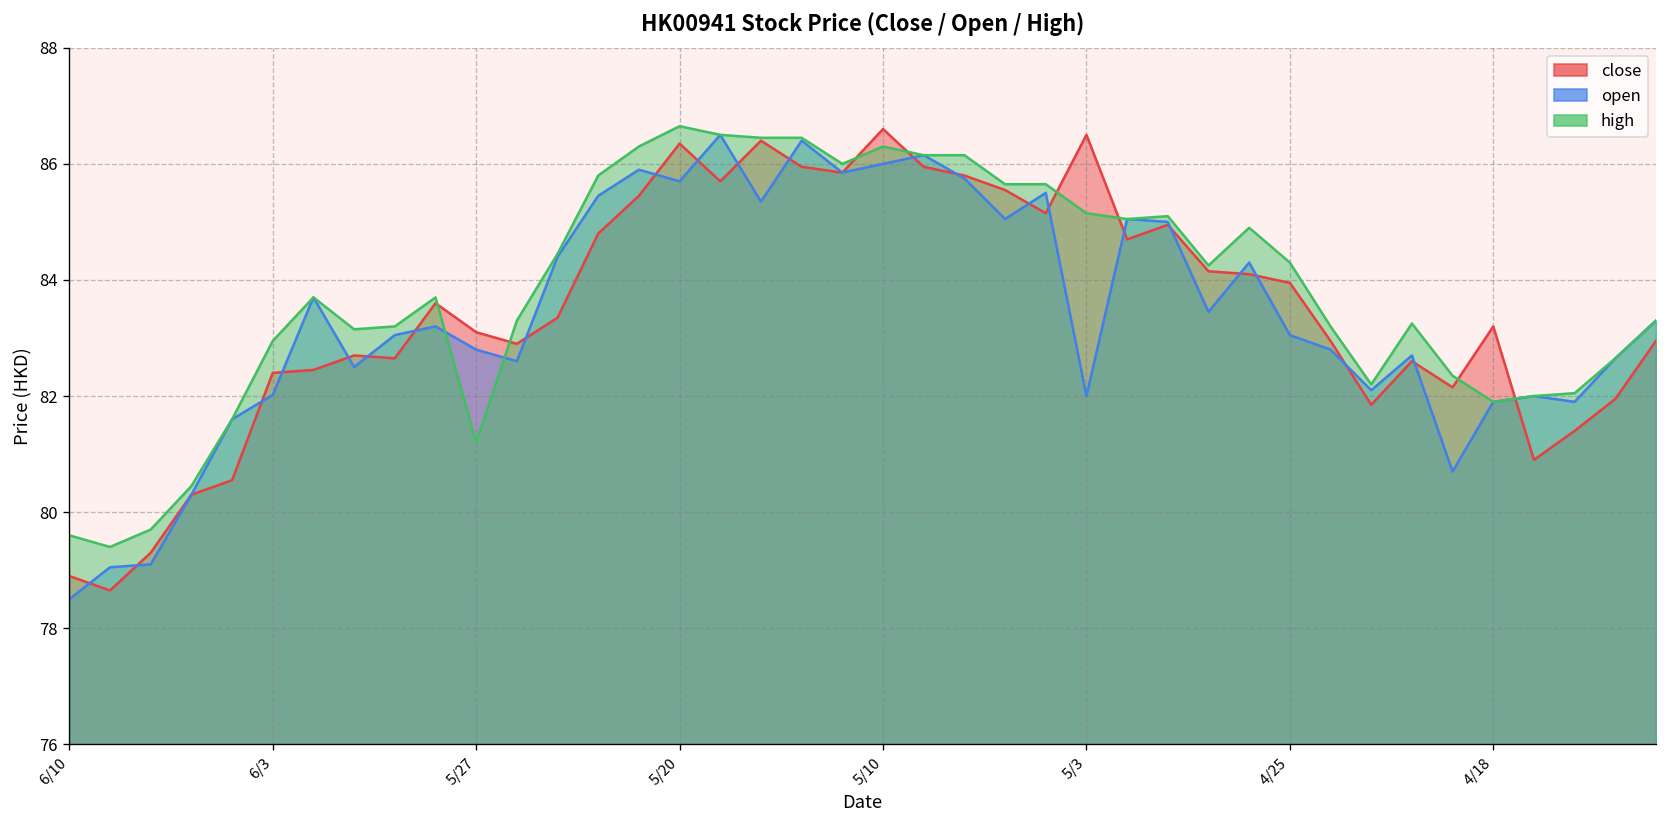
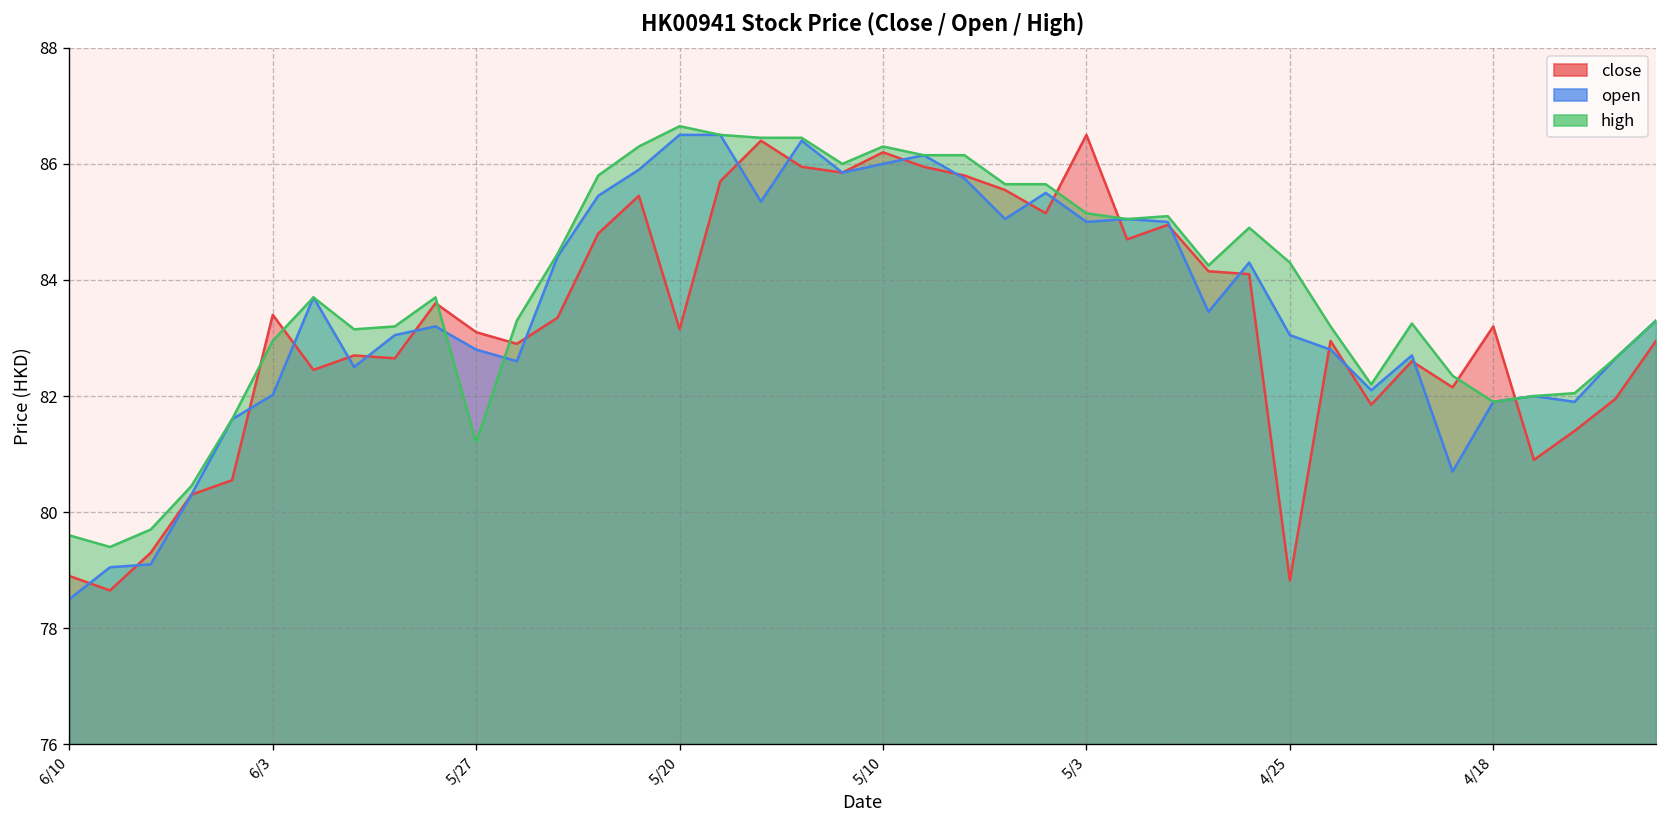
close, 6/3: 82.4 -> 83.4
close, 5/20: 86.4 -> 83.2
open, 5/20: 85.7 -> 86.5
close, 5/10: 86.6 -> 86.2
open, 5/3: 82 -> 85
close, 4/25: 84.0 -> 78.8
